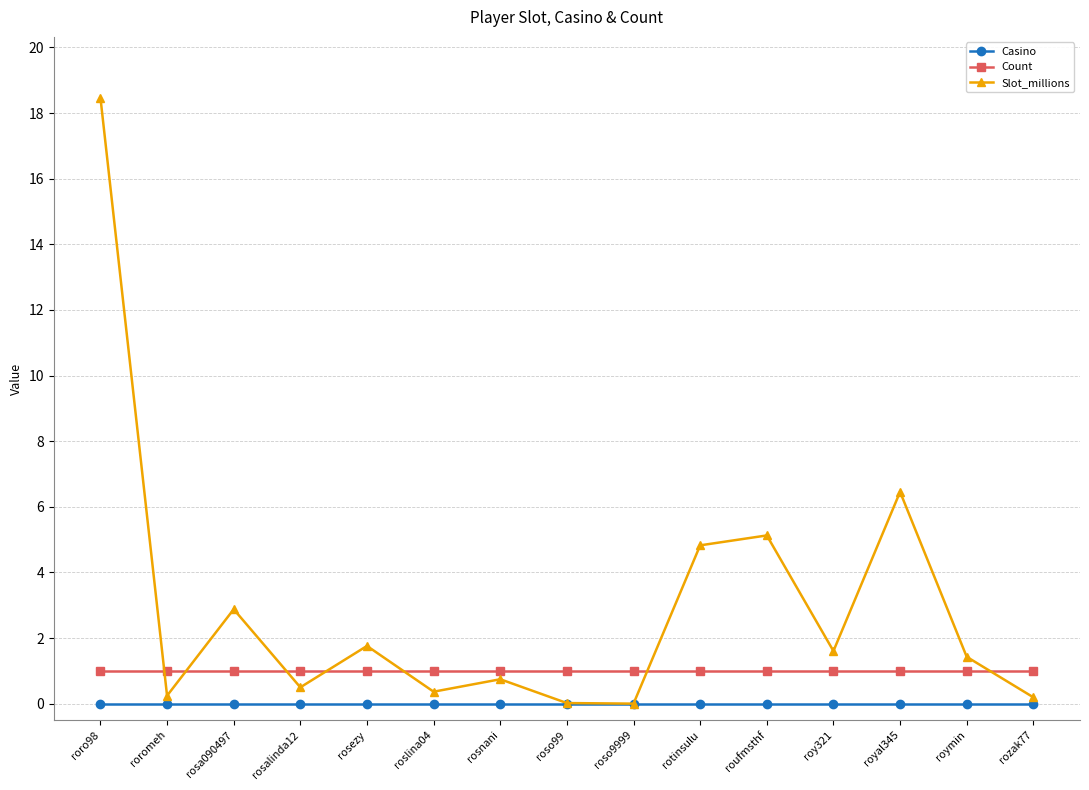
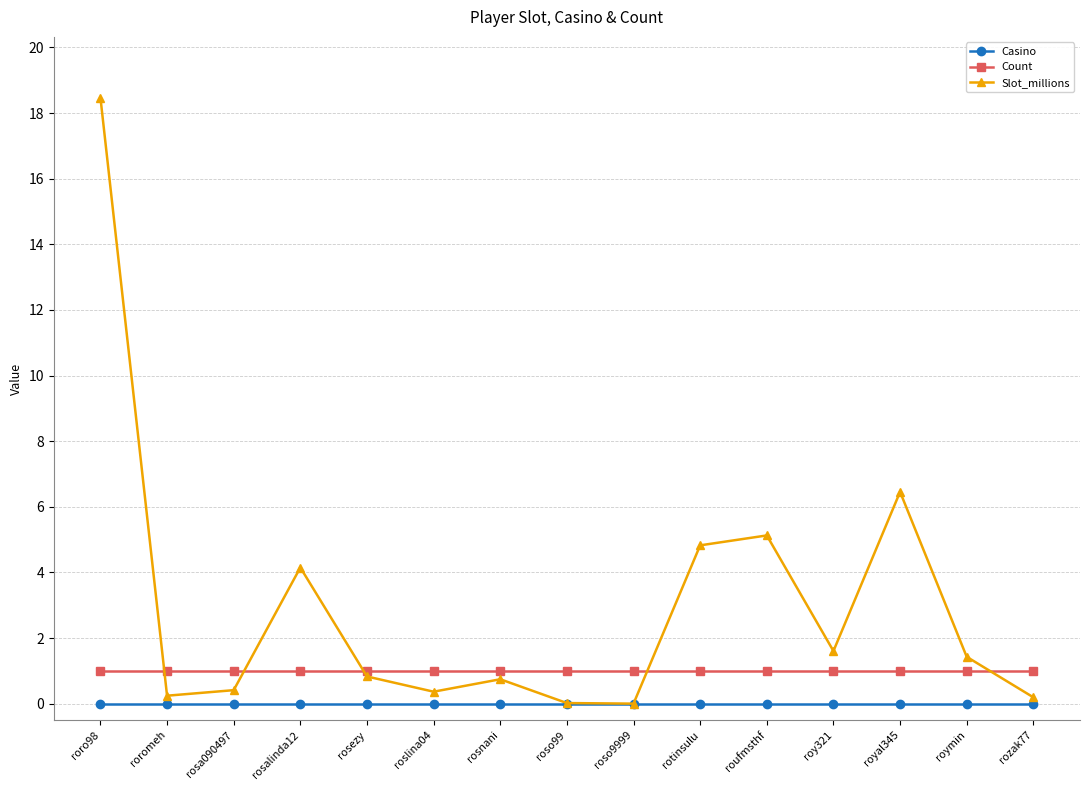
Slot_millions, rosa090497: 2.9 -> 0.4
Slot_millions, rosalinda12: 0.5 -> 4.1
Slot_millions, rosezy: 1.8 -> 0.8
